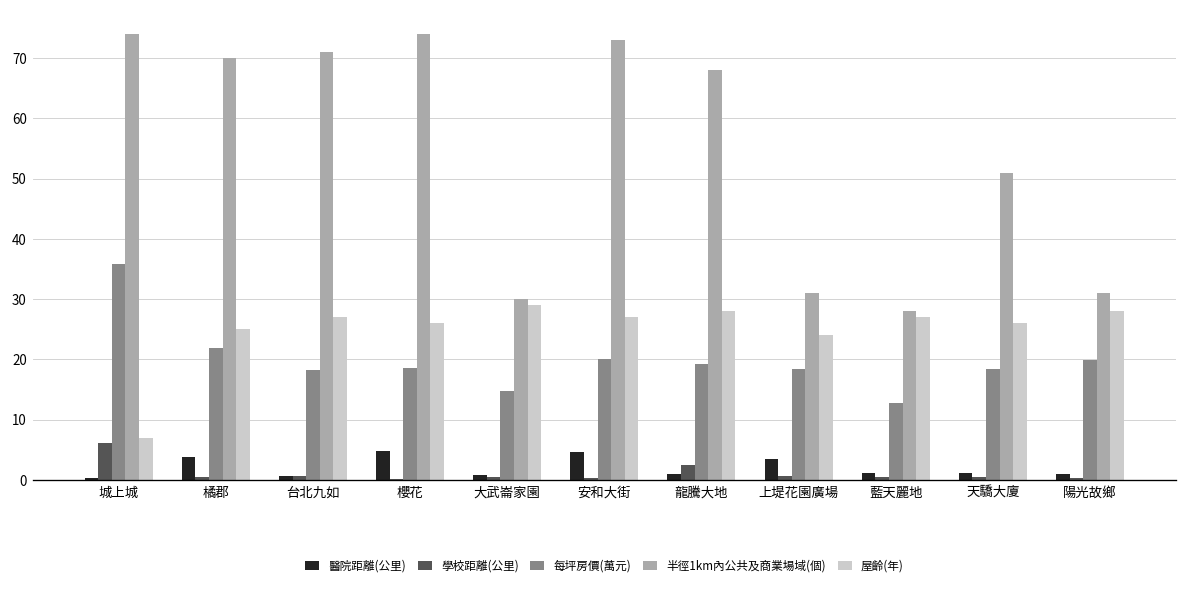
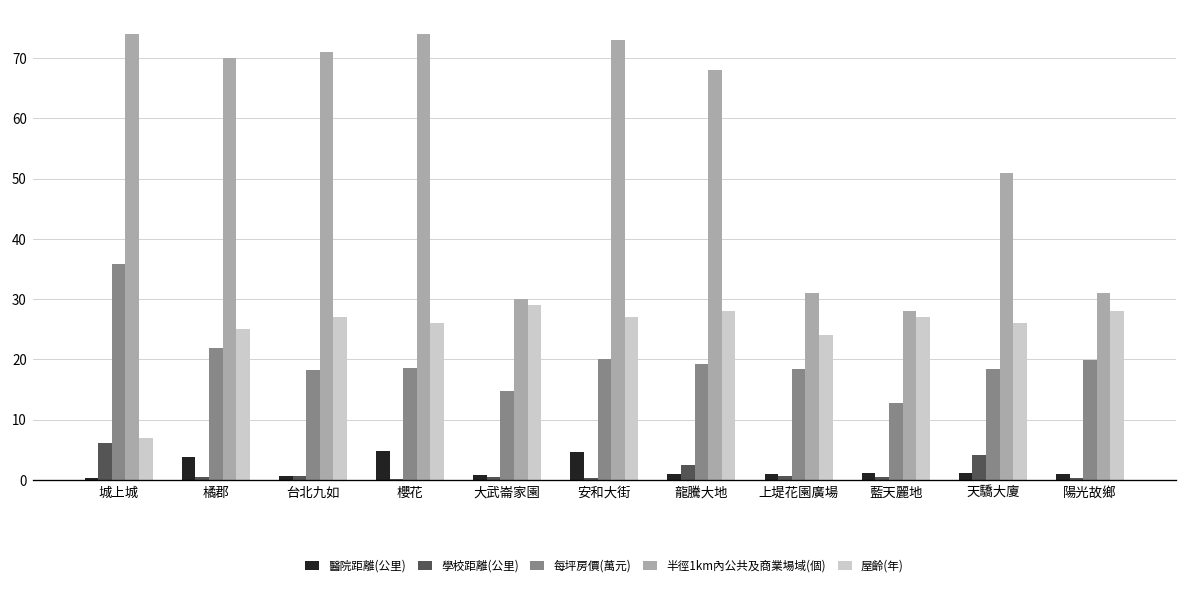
醫院距離(公里), 上堤花園廣場: 3 -> 1
學校距離(公里), 天驕大廈: 1 -> 4
